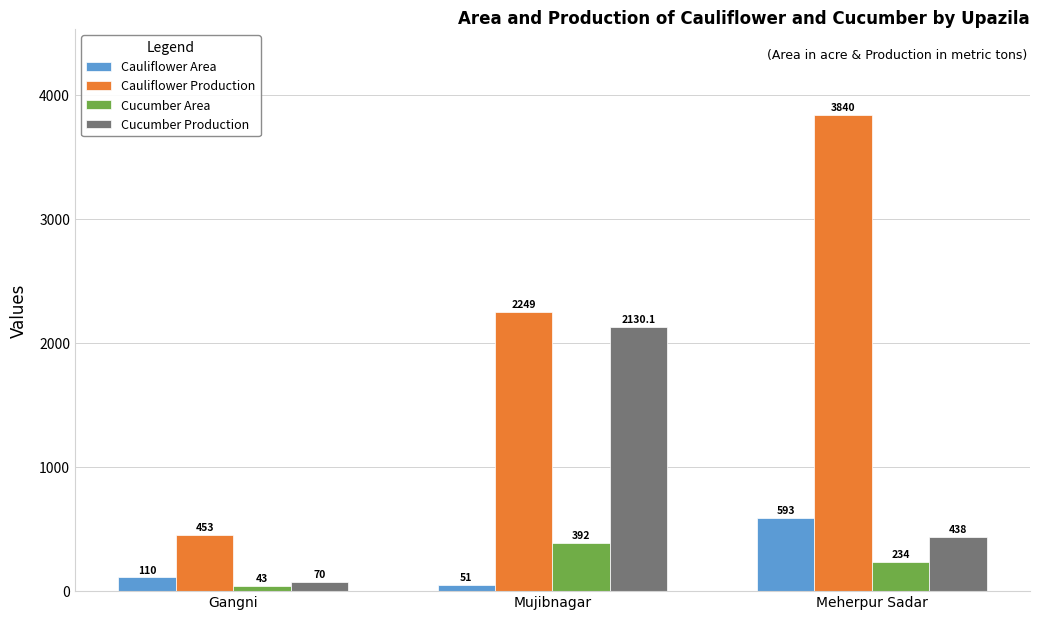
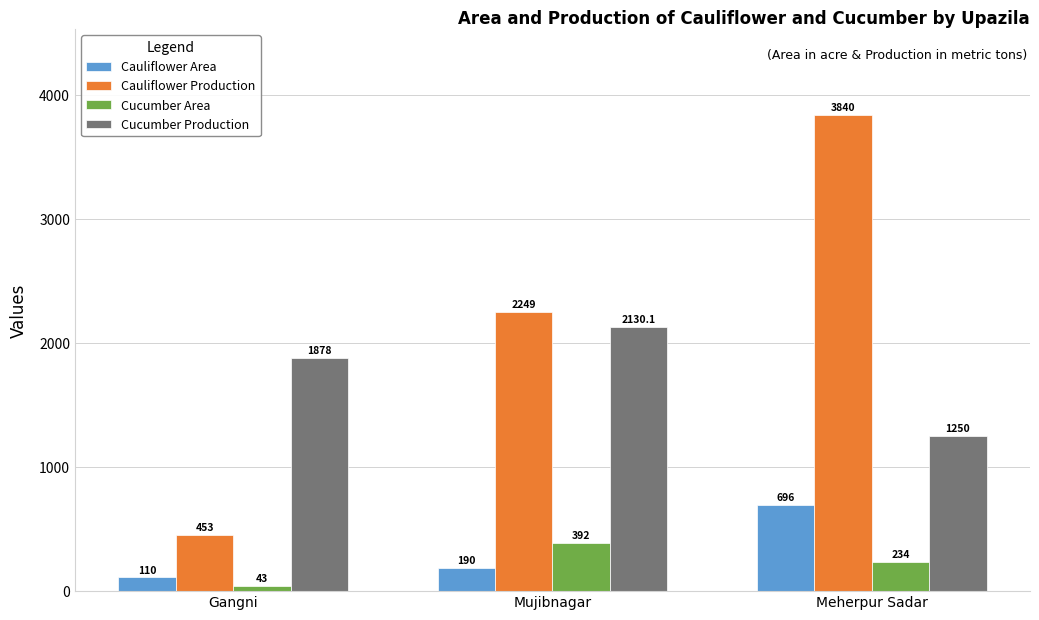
Cucumber Production, Gangni: 70 -> 1878
Cauliflower Area, Mujibnagar: 51 -> 190
Cauliflower Area, Meherpur Sadar: 593 -> 696
Cucumber Production, Meherpur Sadar: 438 -> 1250
